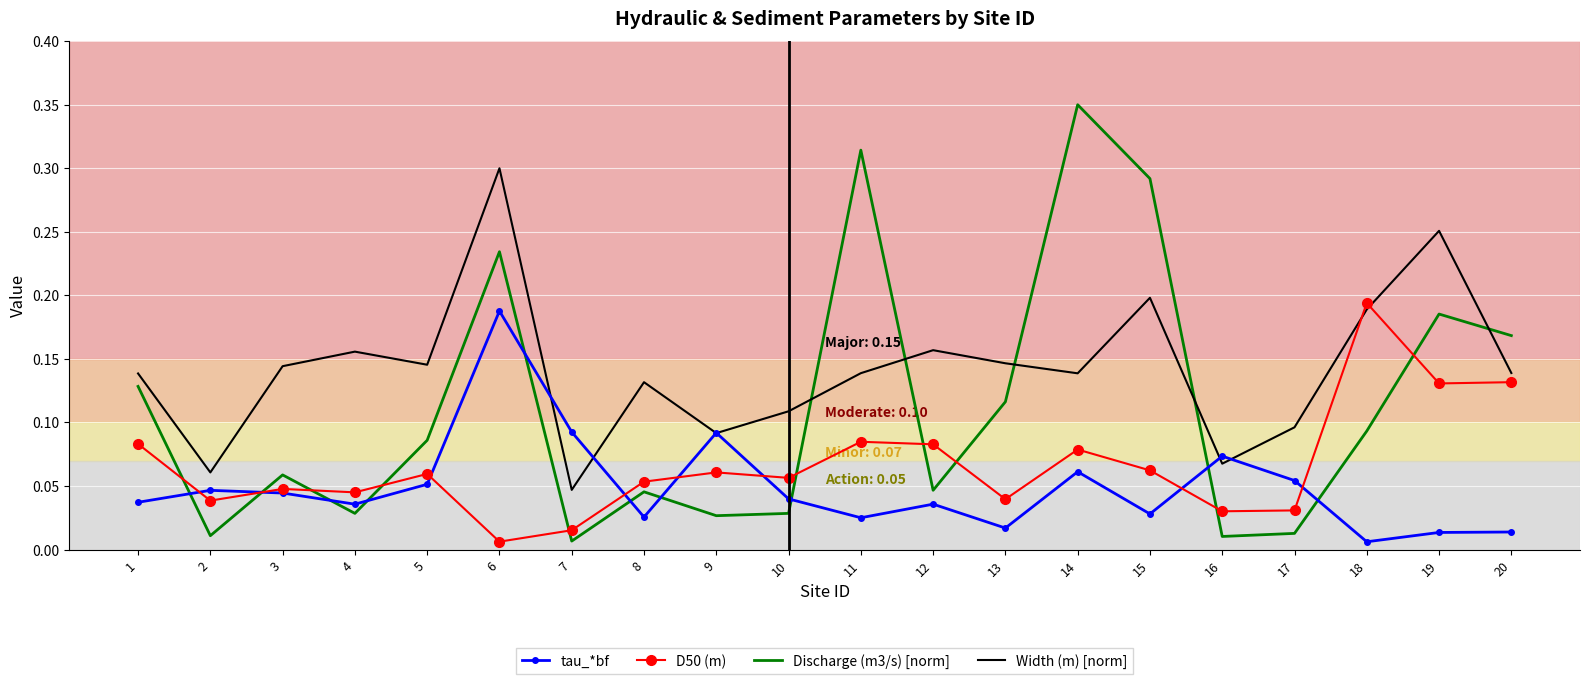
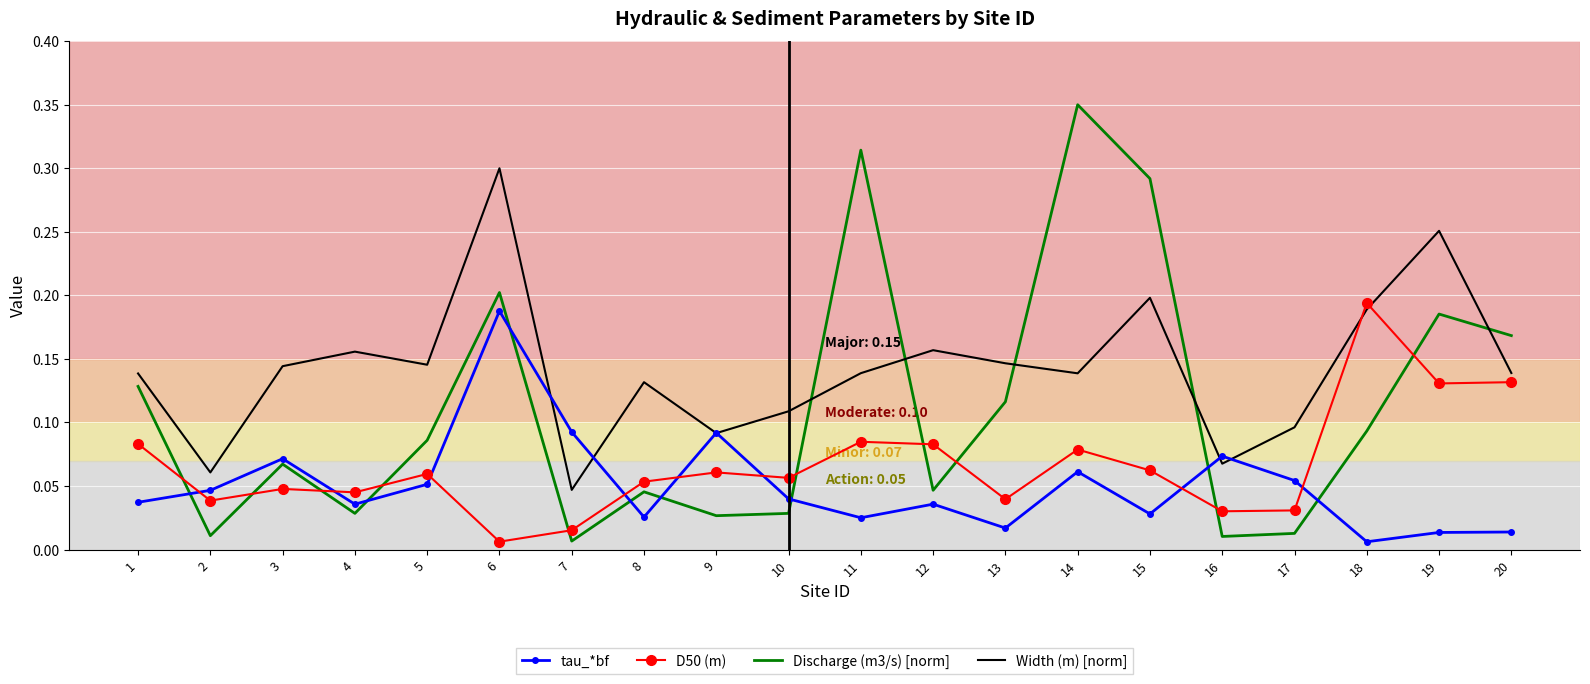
tau_*bf, 3: 0.044 -> 0.071
Discharge (m3/s) [norm], 3: 0.059 -> 0.067
Discharge (m3/s) [norm], 6: 0.234 -> 0.202
